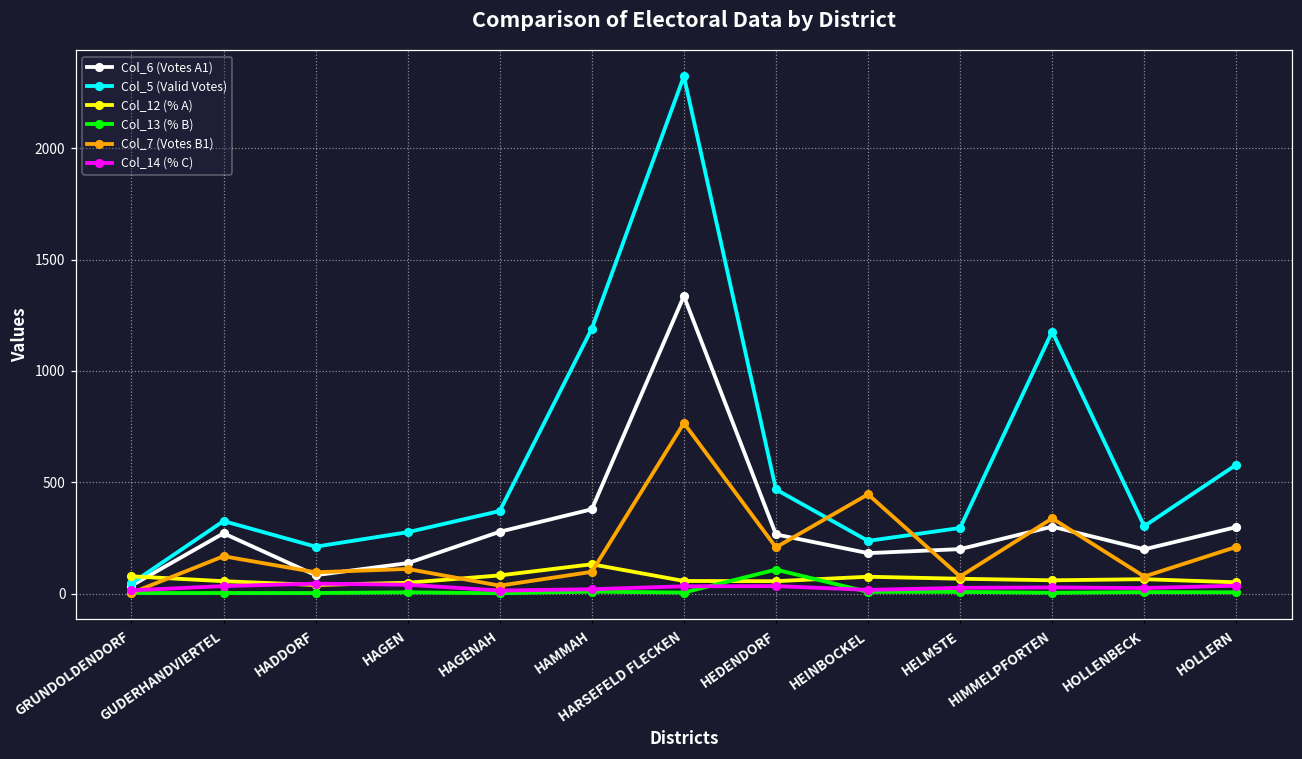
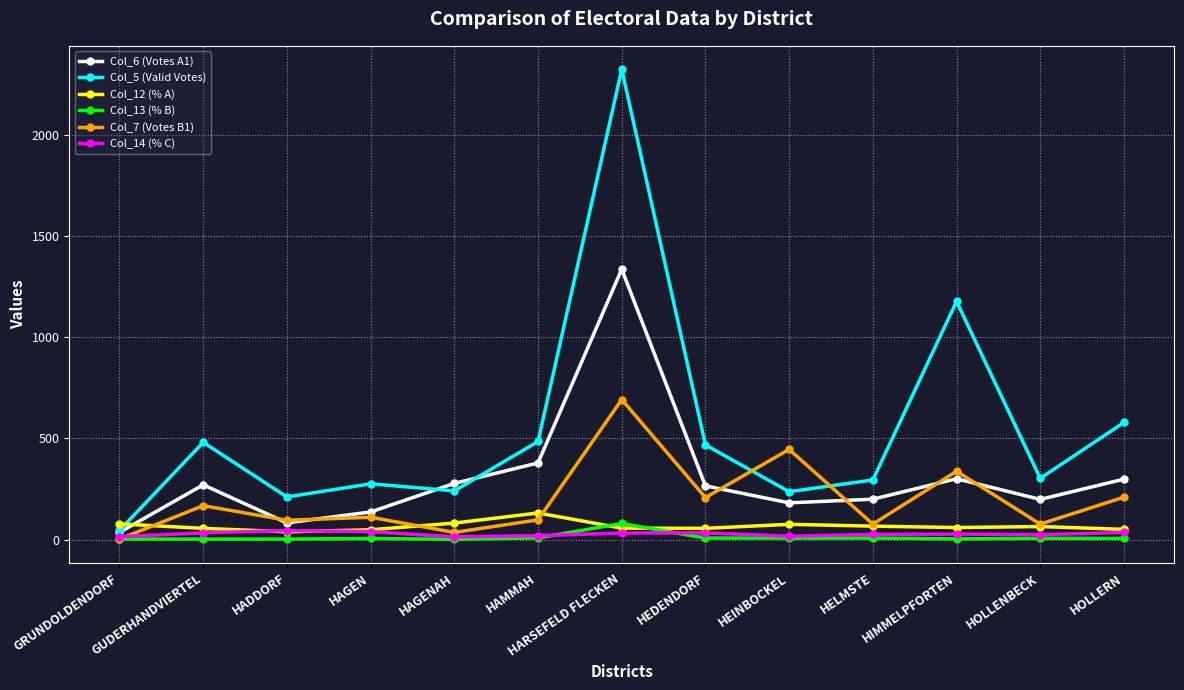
Col_5 (Valid Votes), GUDERHANDVIERTEL: 330 -> 480
Col_5 (Valid Votes), HAGENAH: 370 -> 240
Col_5 (Valid Votes), HAMMAH: 1190 -> 490
Col_13 (% B), HARSEFELD FLECKEN: 10 -> 80
Col_7 (Votes B1), HARSEFELD FLECKEN: 770 -> 690
Col_13 (% B), HEDENDORF: 110 -> 10
